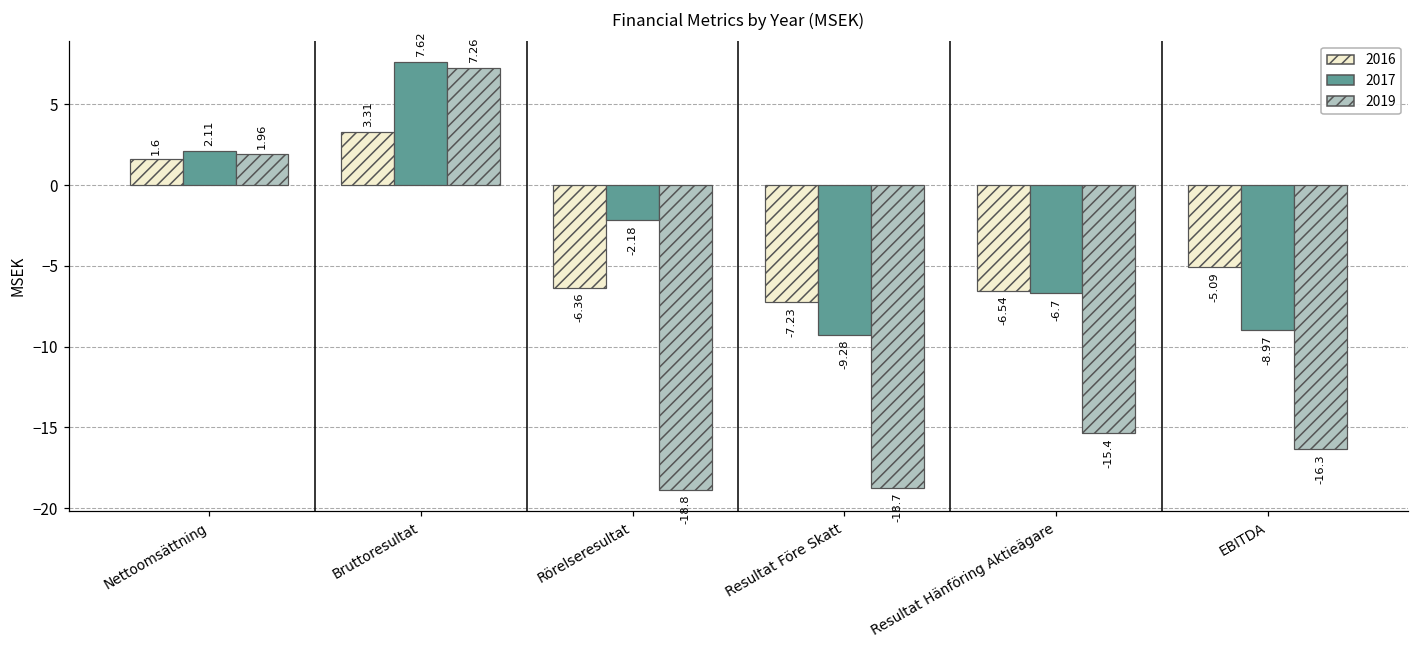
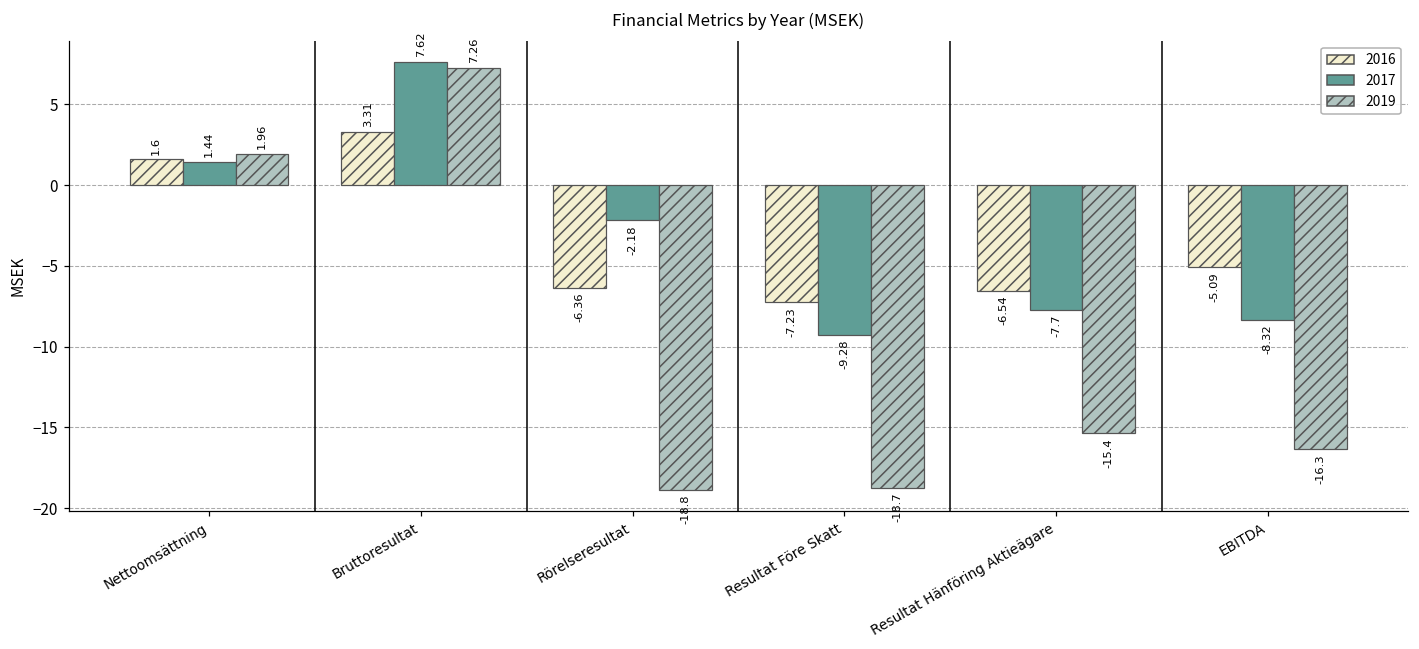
2017, Nettoomsättning: 2.11 -> 1.44
2017, Resultat Hänföring Aktieägare: -6.7 -> -7.7
2017, EBITDA: -8.97 -> -8.32
